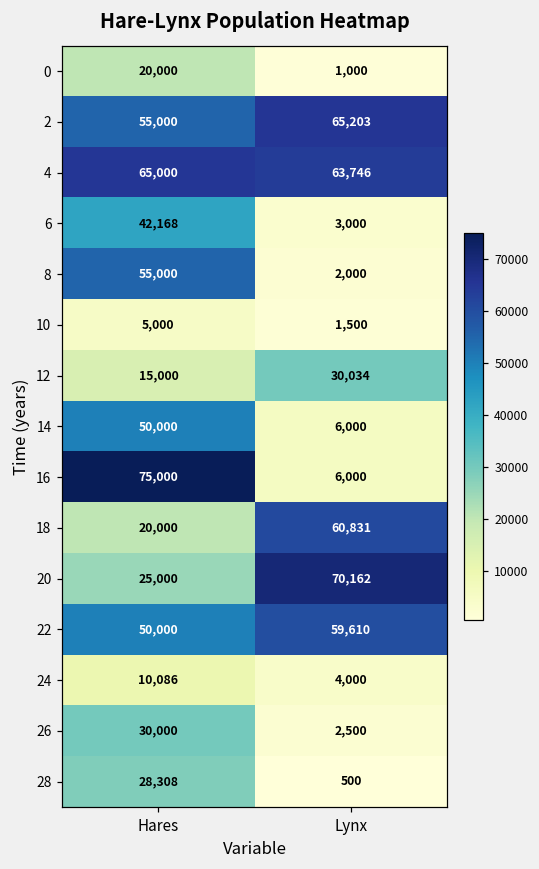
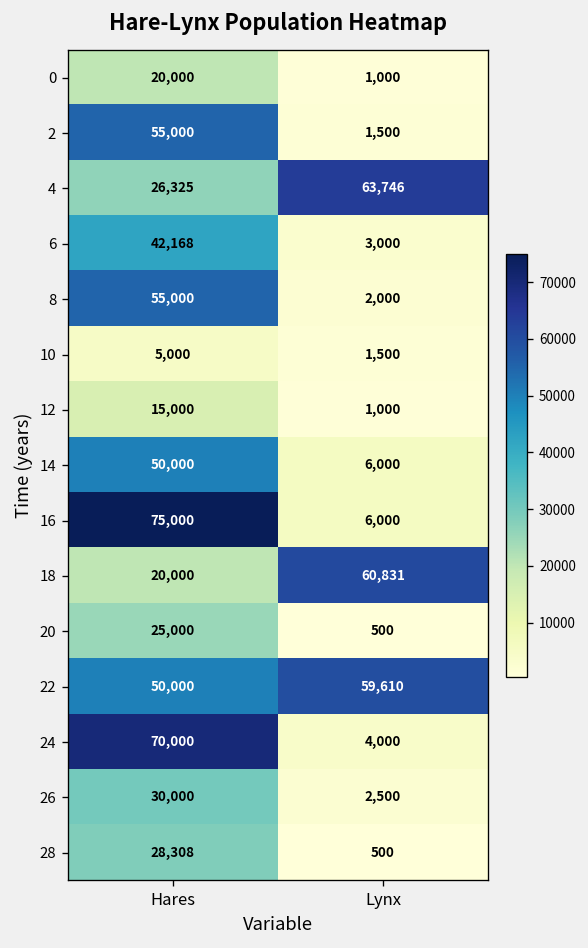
2, Lynx: 65,203 -> 1,500
4, Hares: 65,000 -> 26,325
12, Lynx: 30,034 -> 1,000
20, Lynx: 70,162 -> 500
24, Hares: 10,086 -> 70,000
